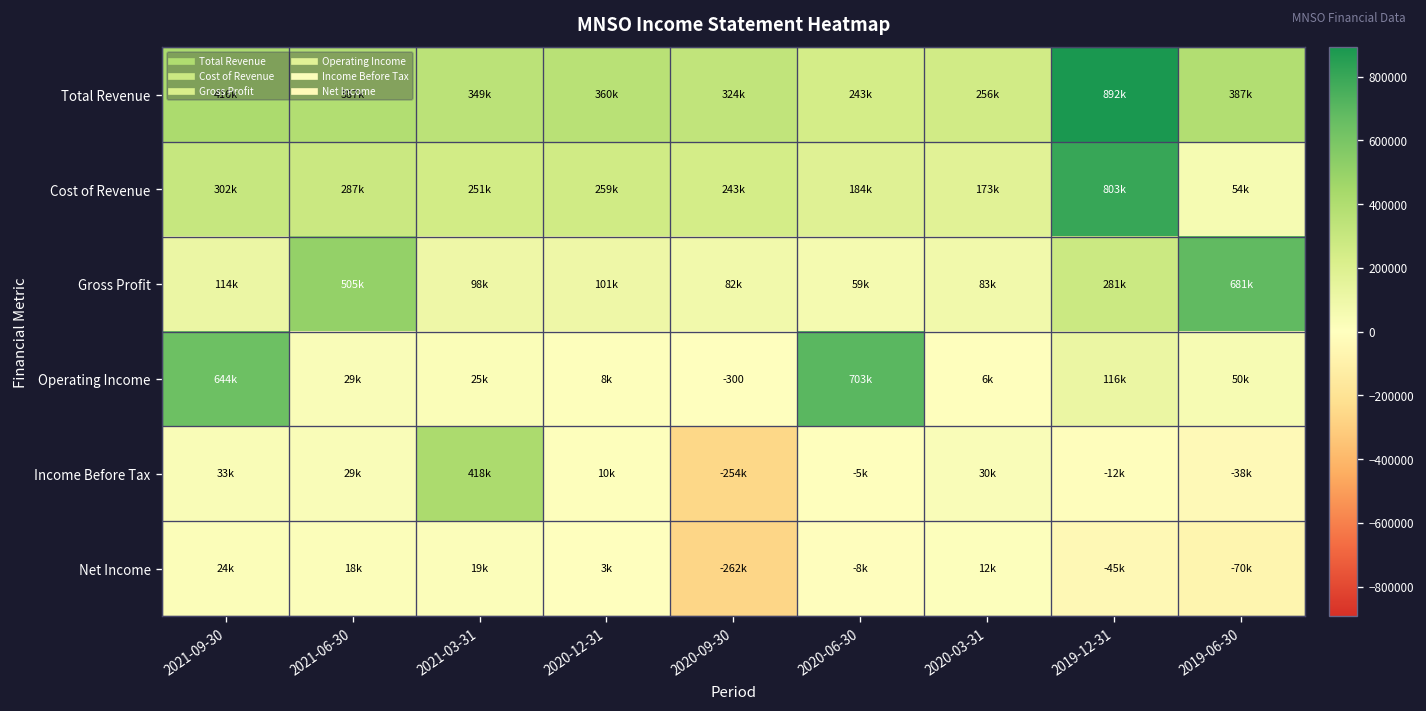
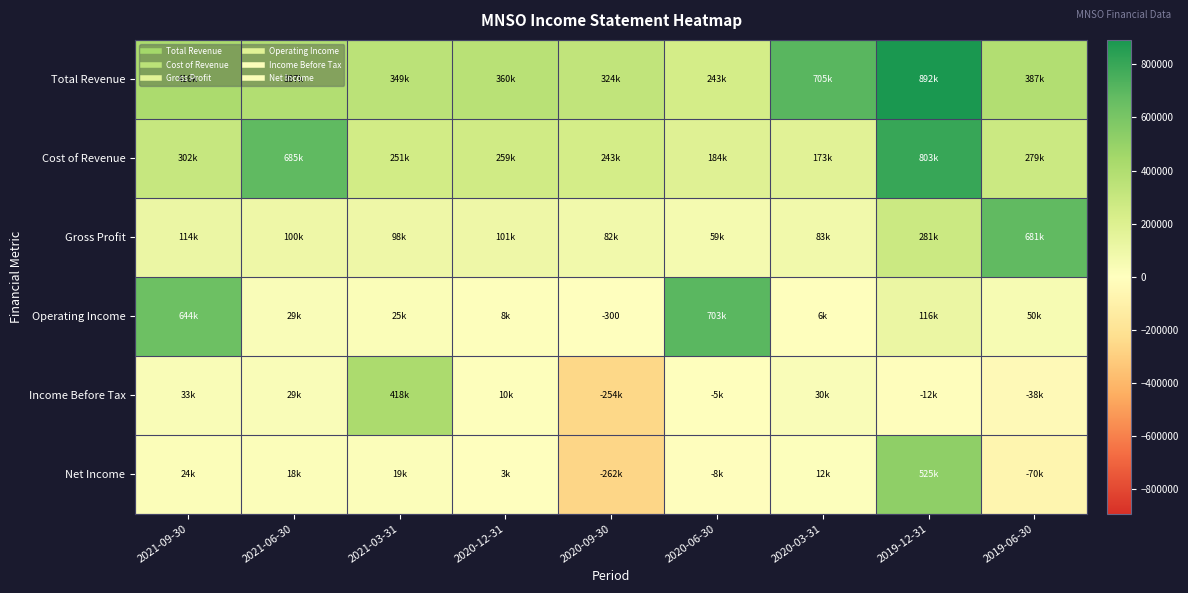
Total Revenue, 2020-03-31: 256k -> 705k
Cost of Revenue, 2021-06-30: 287k -> 685k
Cost of Revenue, 2019-06-30: 54k -> 279k
Gross Profit, 2021-06-30: 505k -> 100k
Net Income, 2019-12-31: -45k -> 525k
